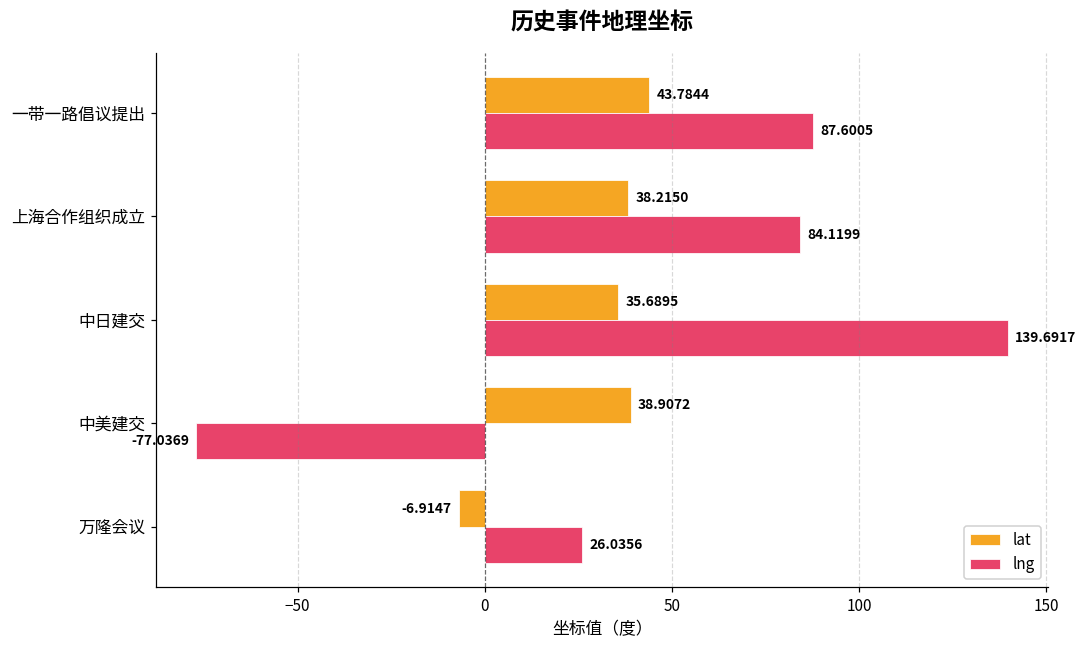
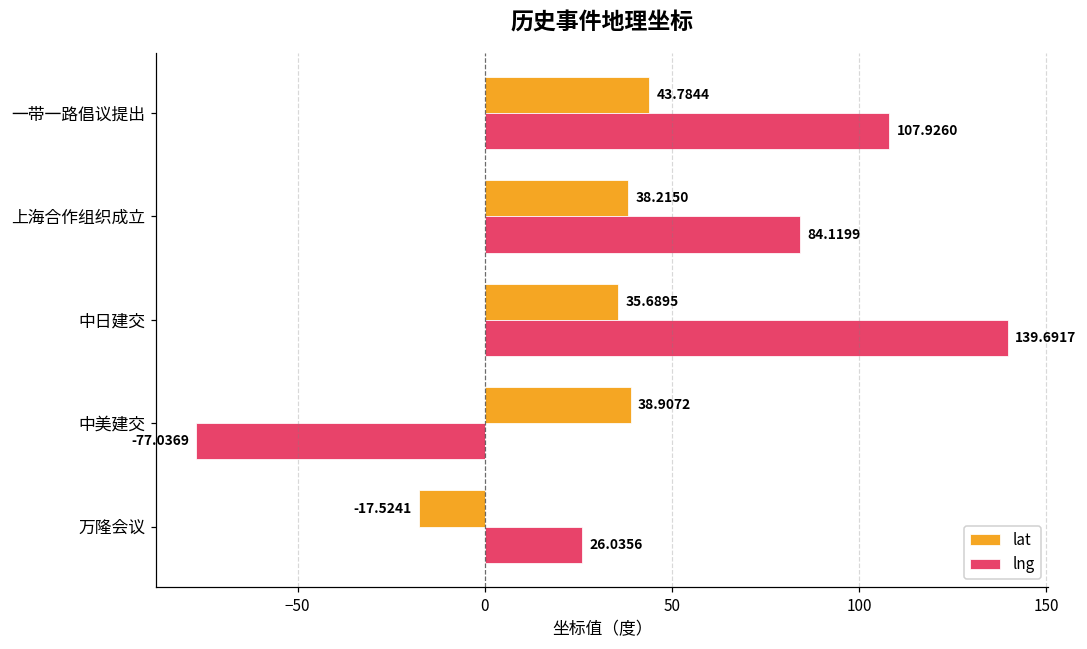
lng, 一带一路倡议提出: 87.6005 -> 107.9260
lat, 万隆会议: -6.9147 -> -17.5241
